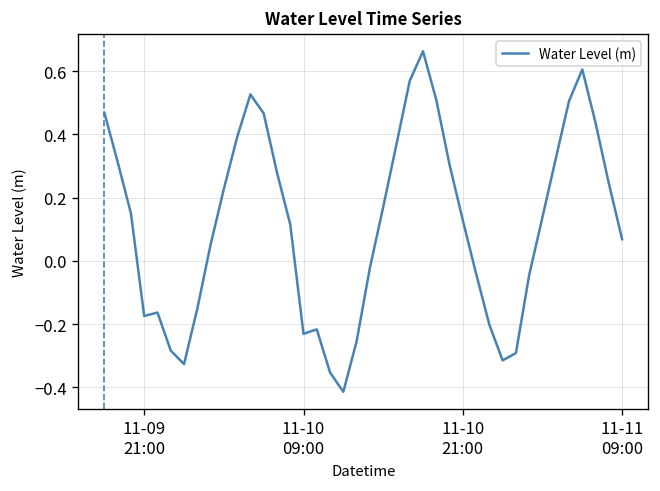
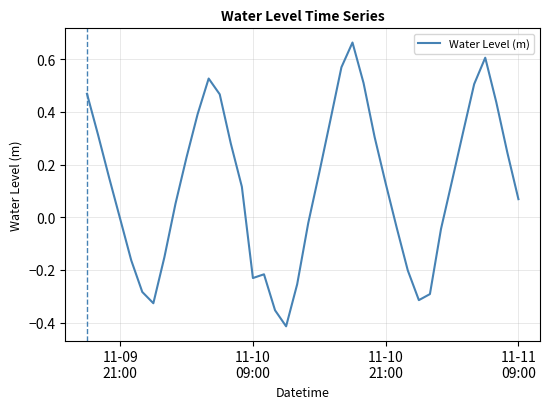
11-09 21:00: -0.17 -> -0.01
